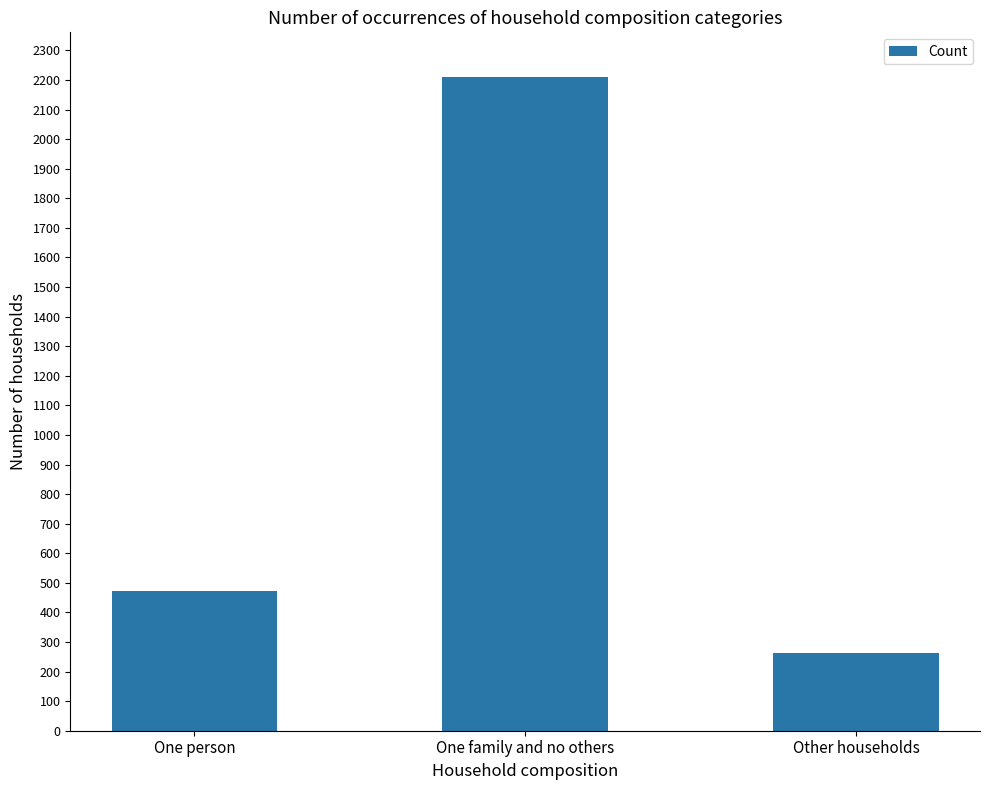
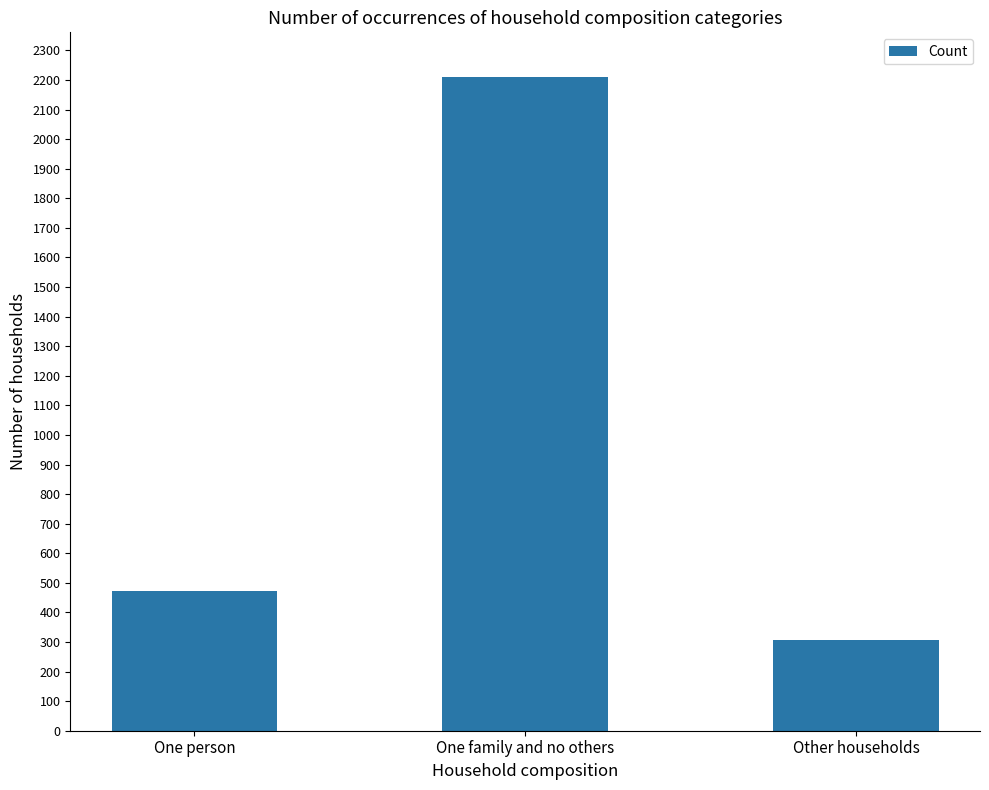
Other households: 260 -> 310
